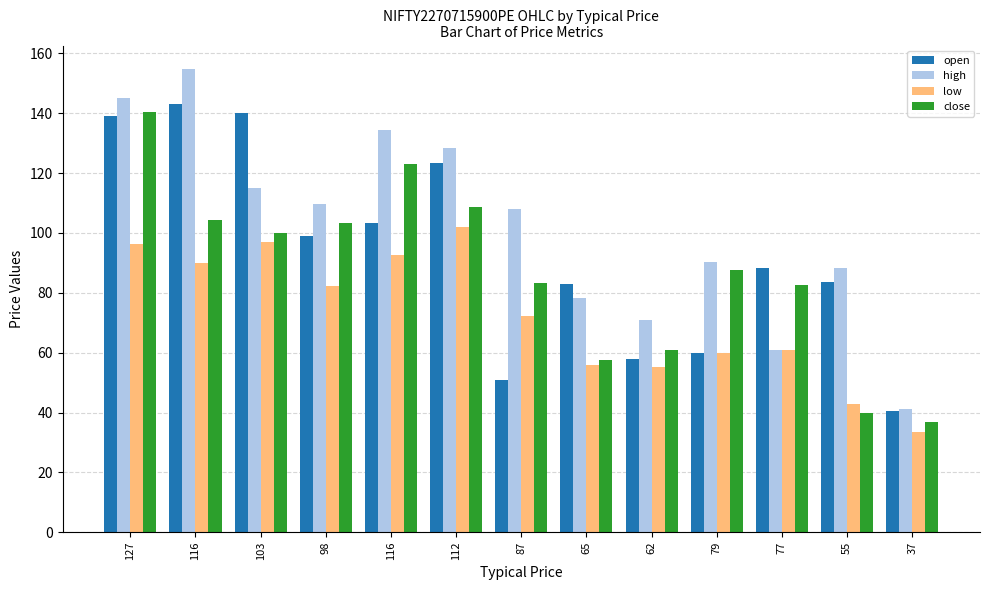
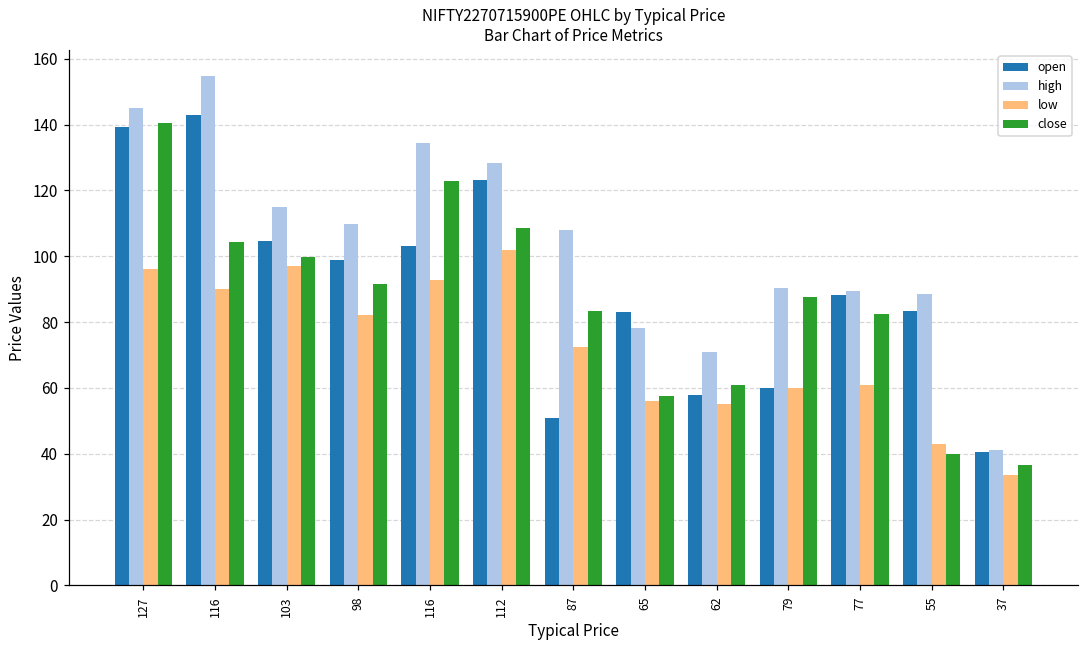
open, 103: 140 -> 105
close, 98: 103 -> 92
high, 77: 61 -> 90
